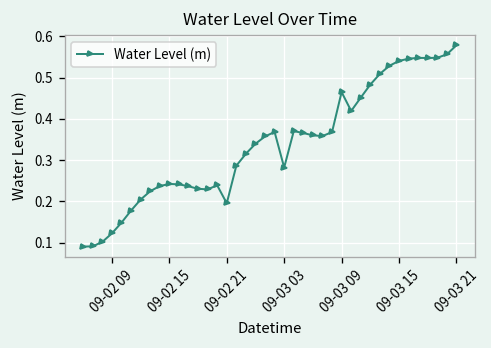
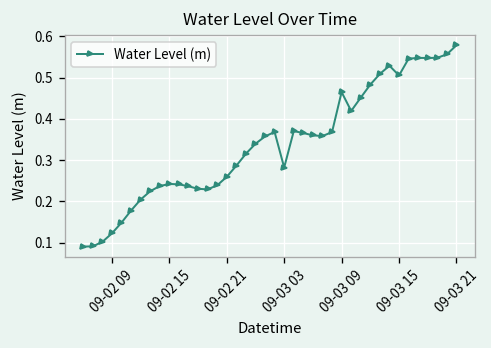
09-02 21: 0.20 -> 0.26
09-03 15: 0.54 -> 0.51
